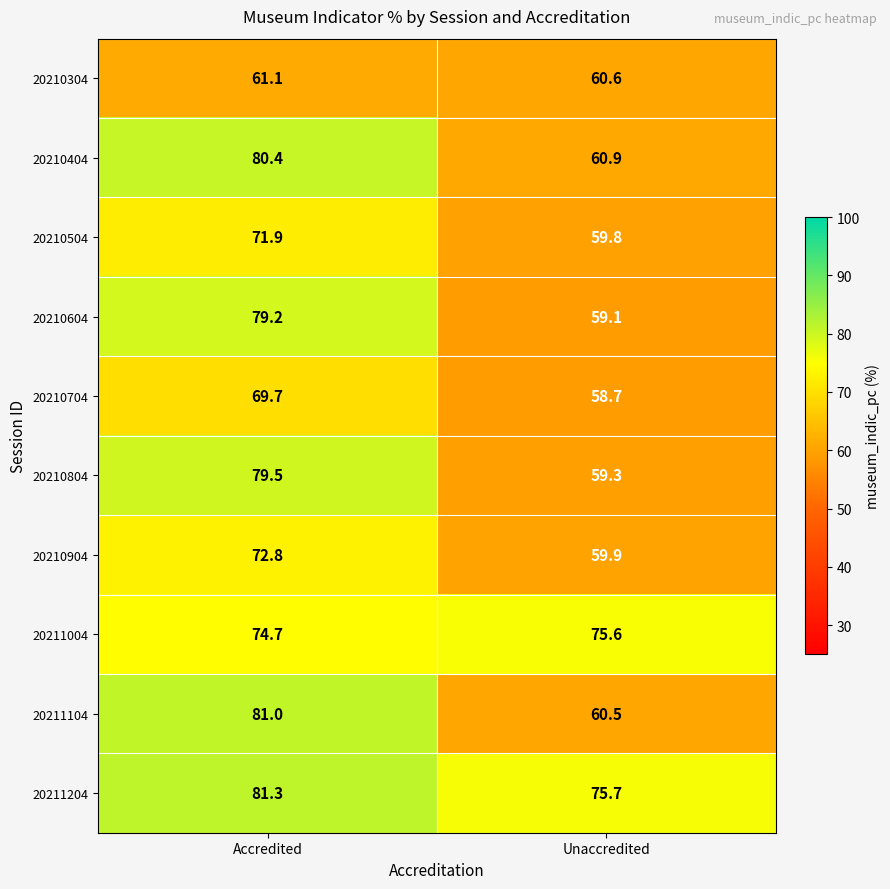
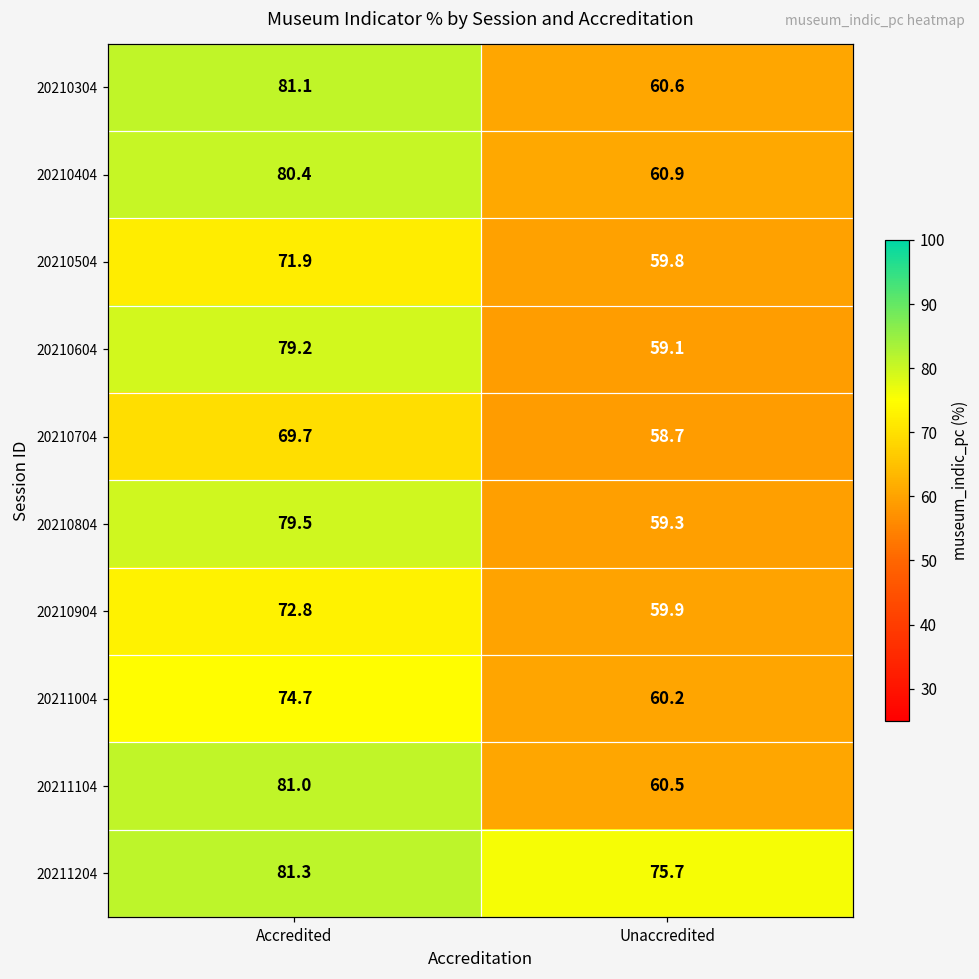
20210304, Accredited: 61.1 -> 81.1
20211004, Unaccredited: 75.6 -> 60.2
